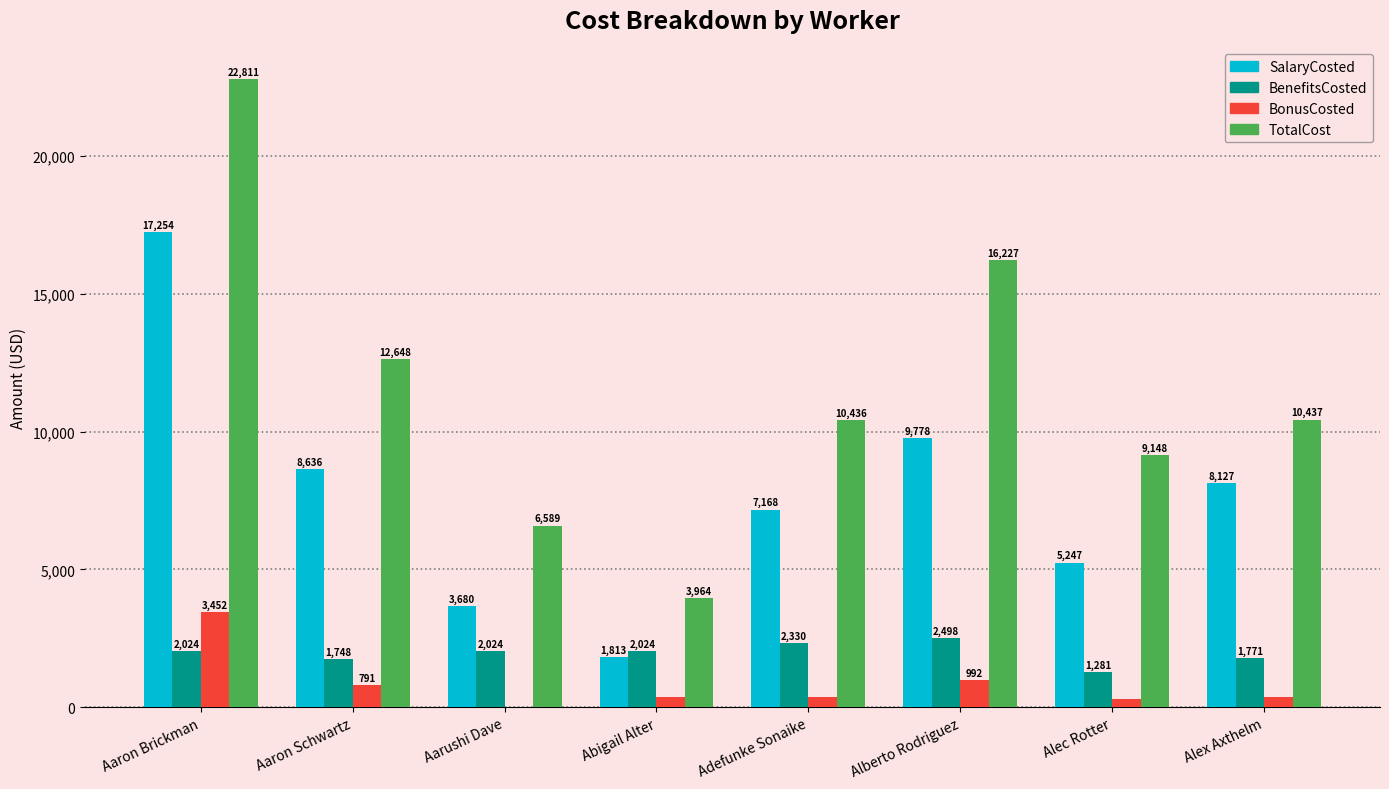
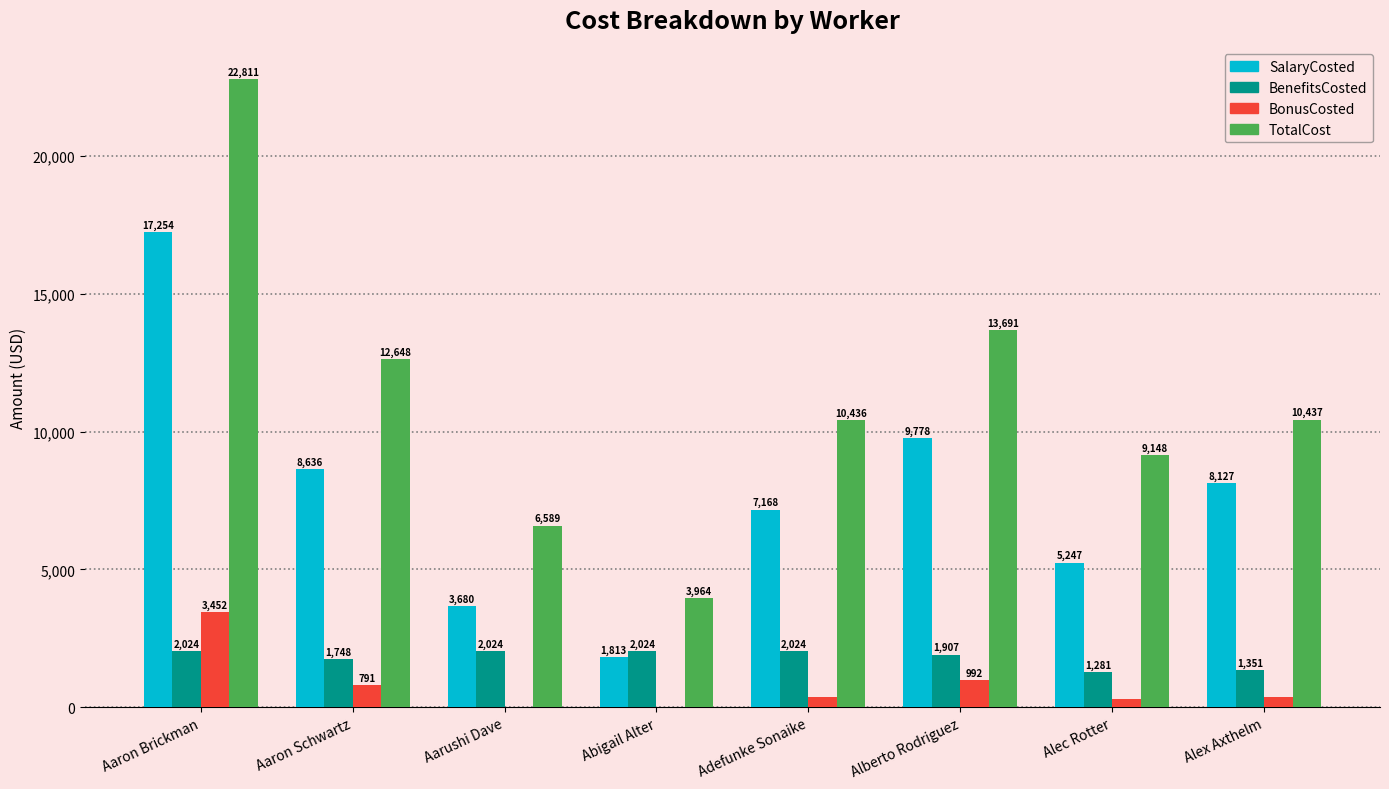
BonusCosted, Abigail Alter: 400 -> 0
BenefitsCosted, Adefunke Sonaike: 2,330 -> 2,024
BenefitsCosted, Alberto Rodriguez: 2,498 -> 1,907
TotalCost, Alberto Rodriguez: 16,227 -> 13,691
BenefitsCosted, Alex Axthelm: 1,771 -> 1,351
